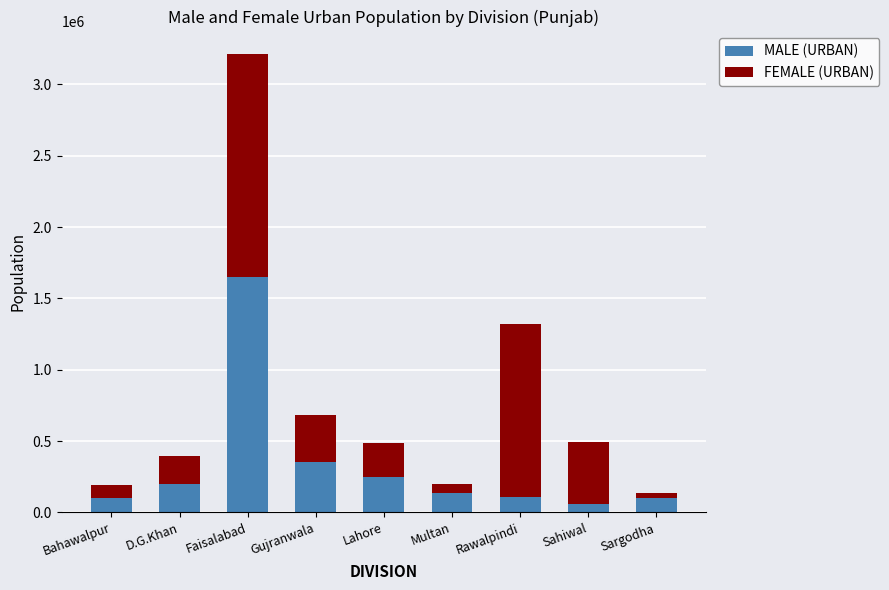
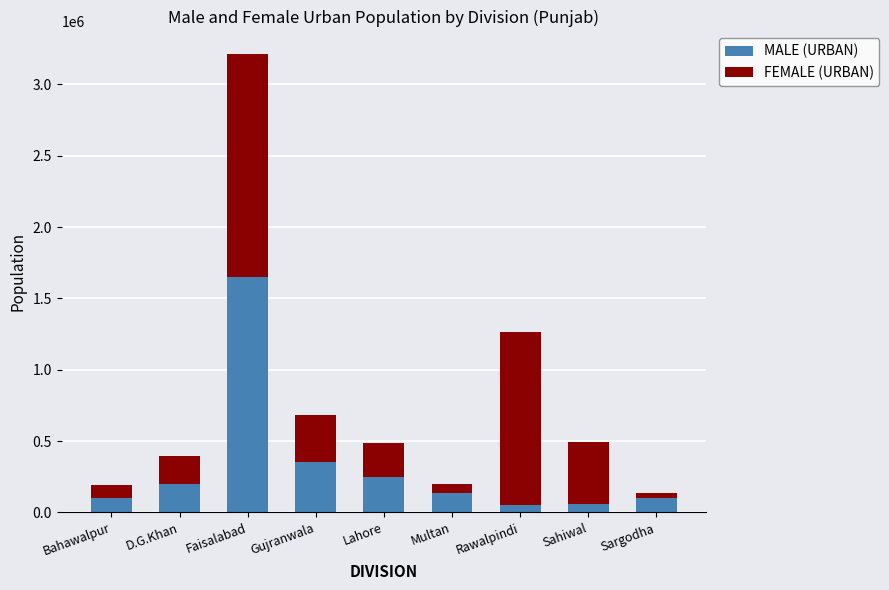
MALE (URBAN), Rawalpindi: 110000 -> 50000
